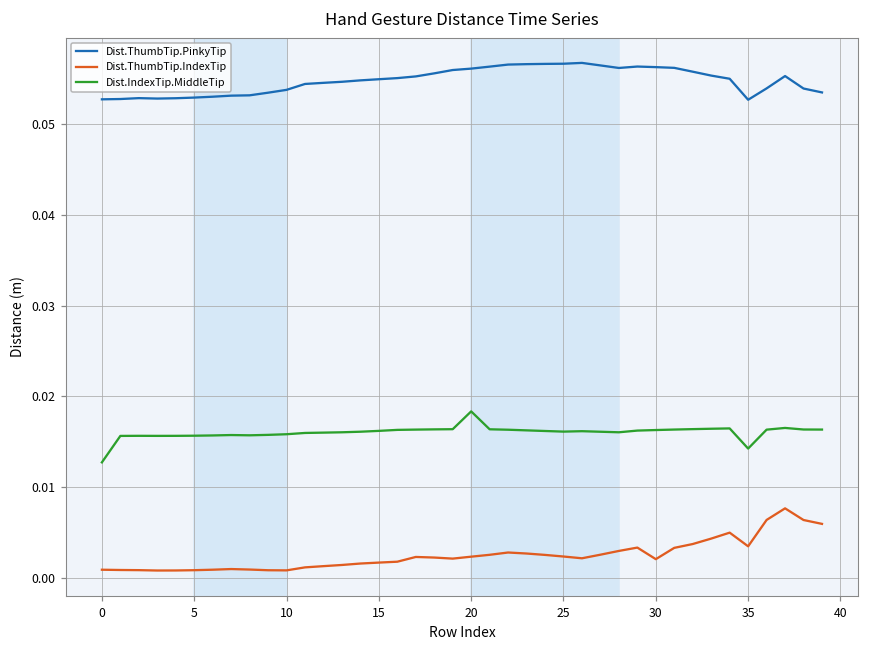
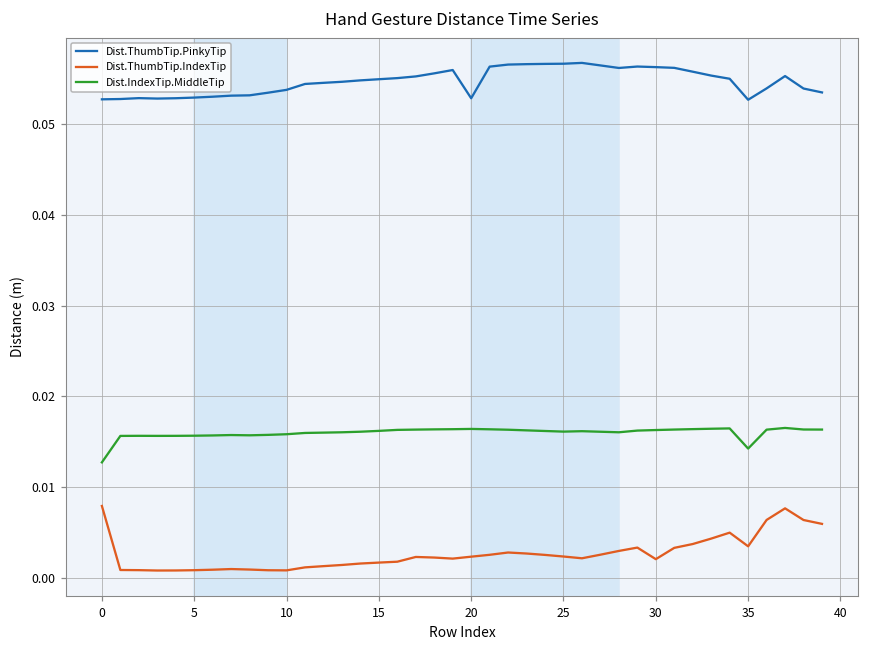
Dist.ThumbTip.IndexTip, 0: 0.001 -> 0.008
Dist.ThumbTip.PinkyTip, 20: 0.056 -> 0.053
Dist.IndexTip.MiddleTip, 20: 0.018 -> 0.016
